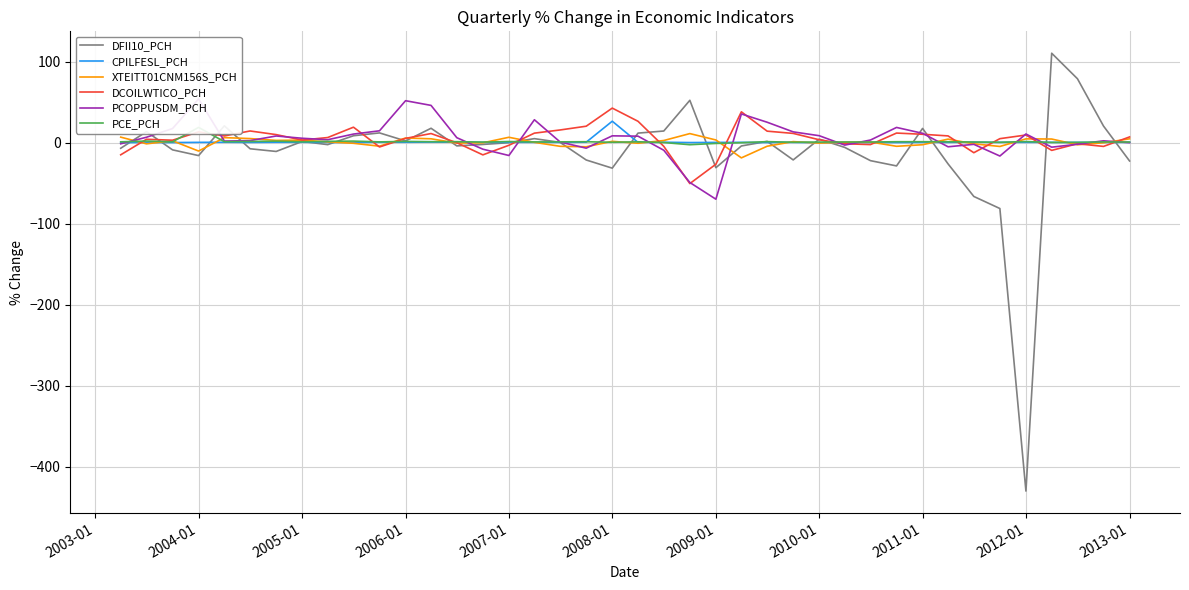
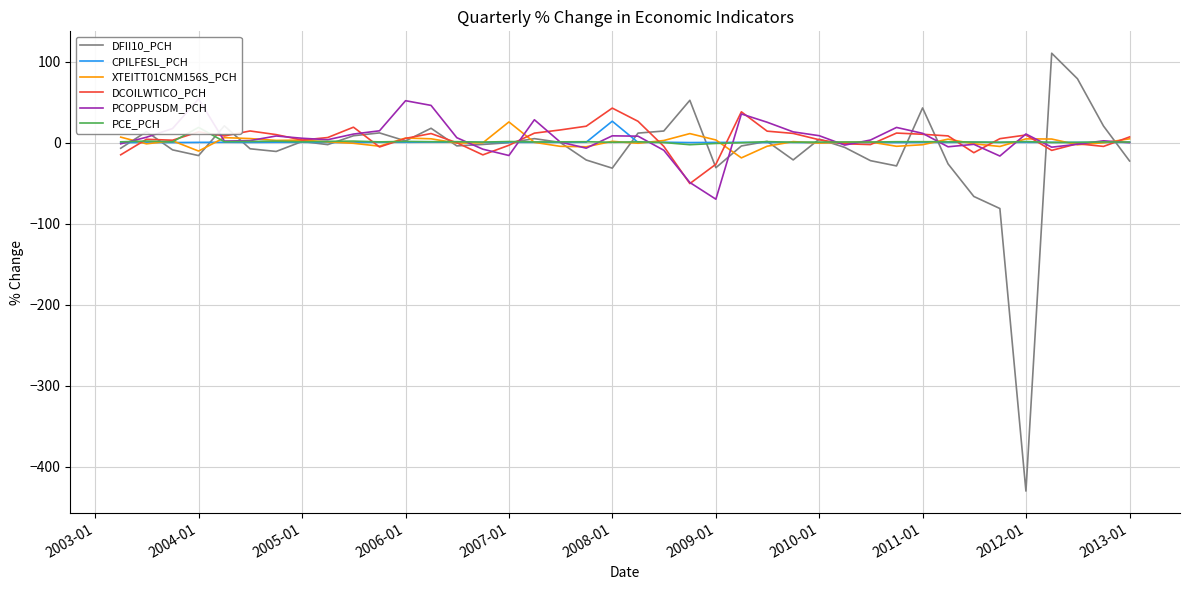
XTEITT01CNM156S_PCH, 2007-01: 10 -> 30
DFII10_PCH, 2011-01: 20 -> 40
